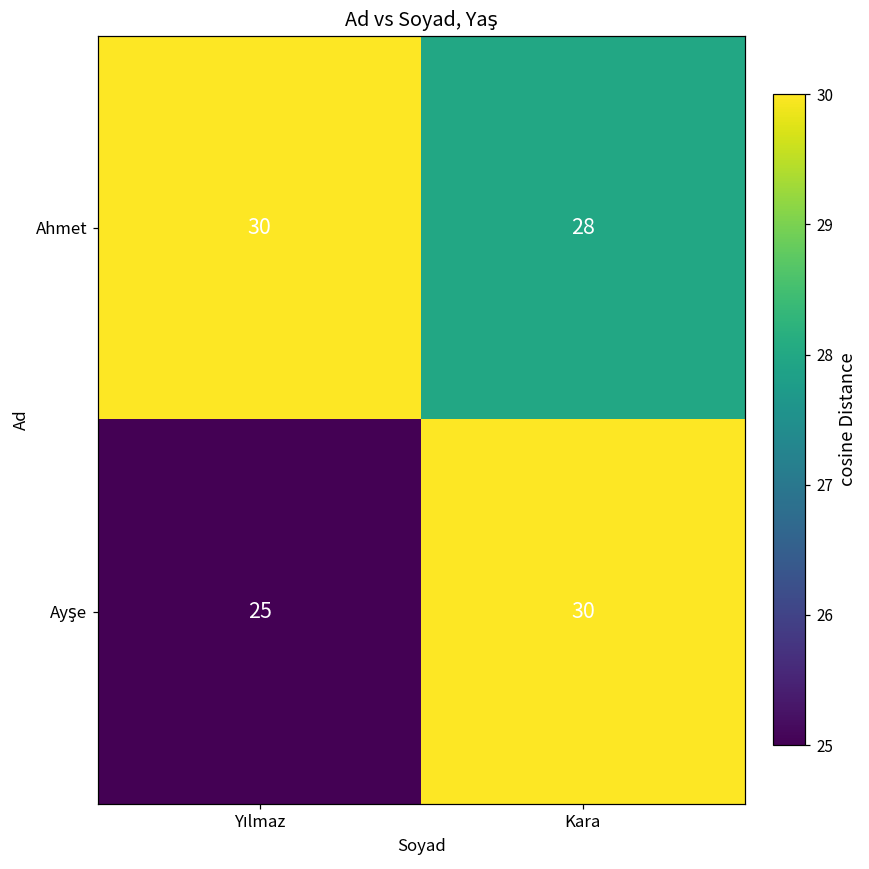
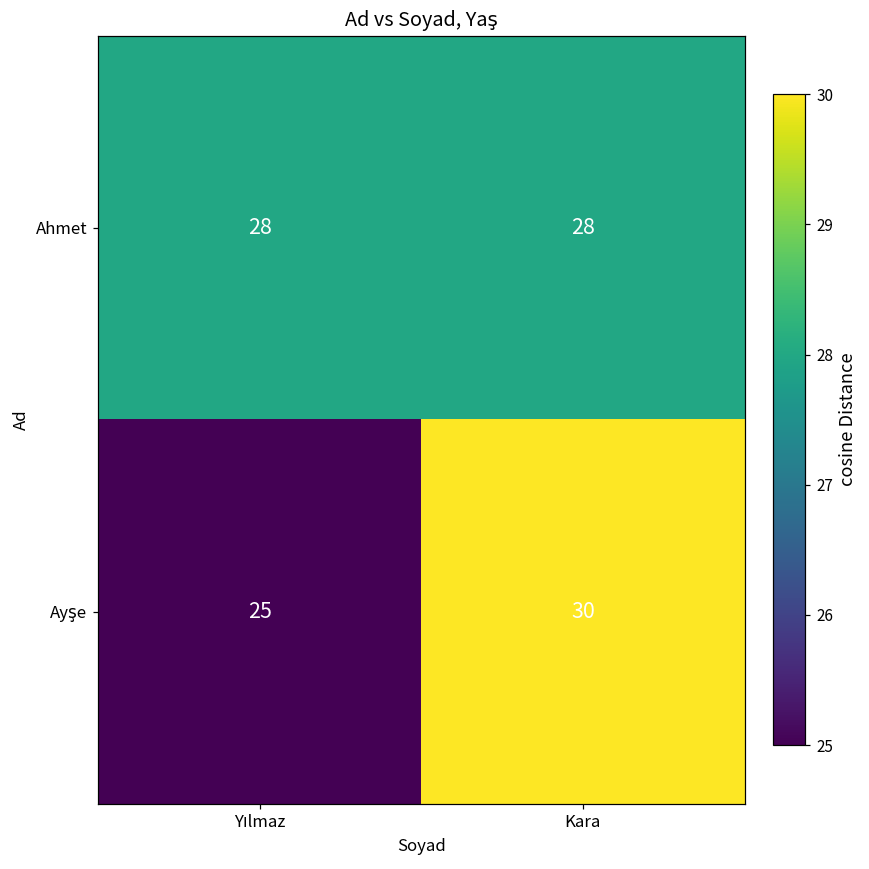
Ahmet, Yılmaz: 30 -> 28
